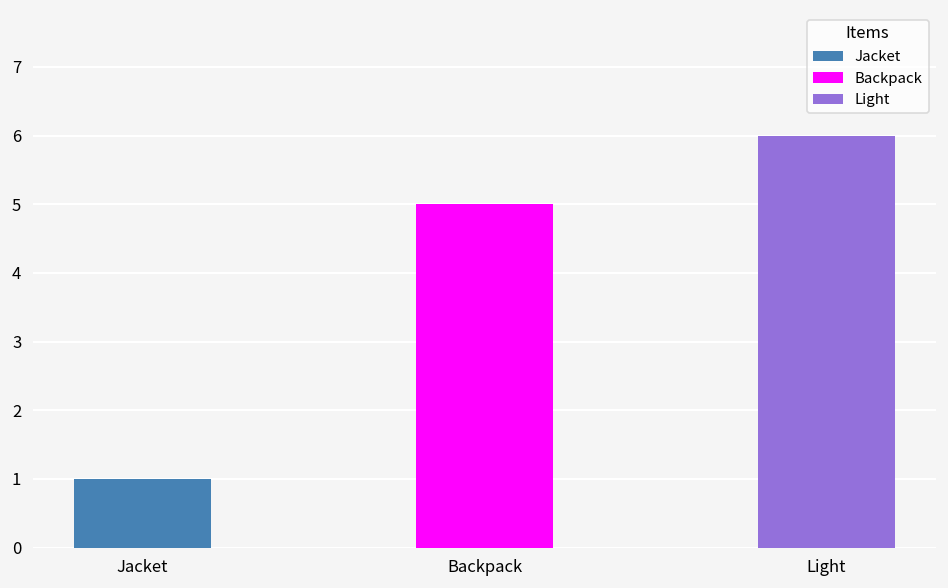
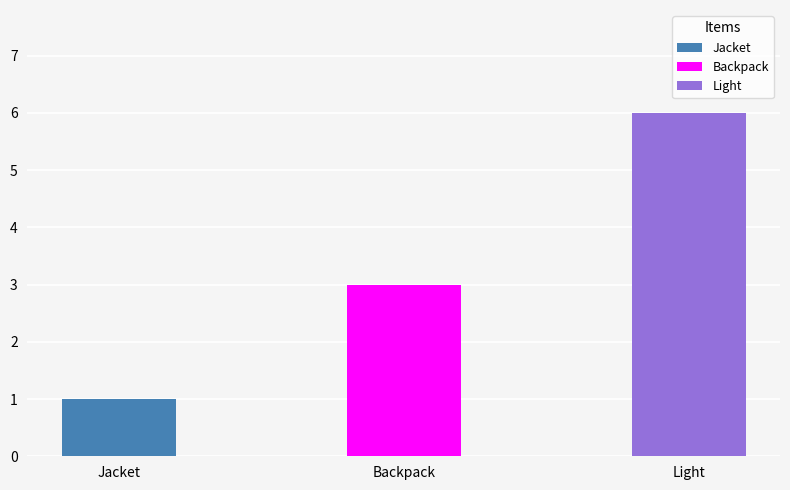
Backpack: 5 -> 3
